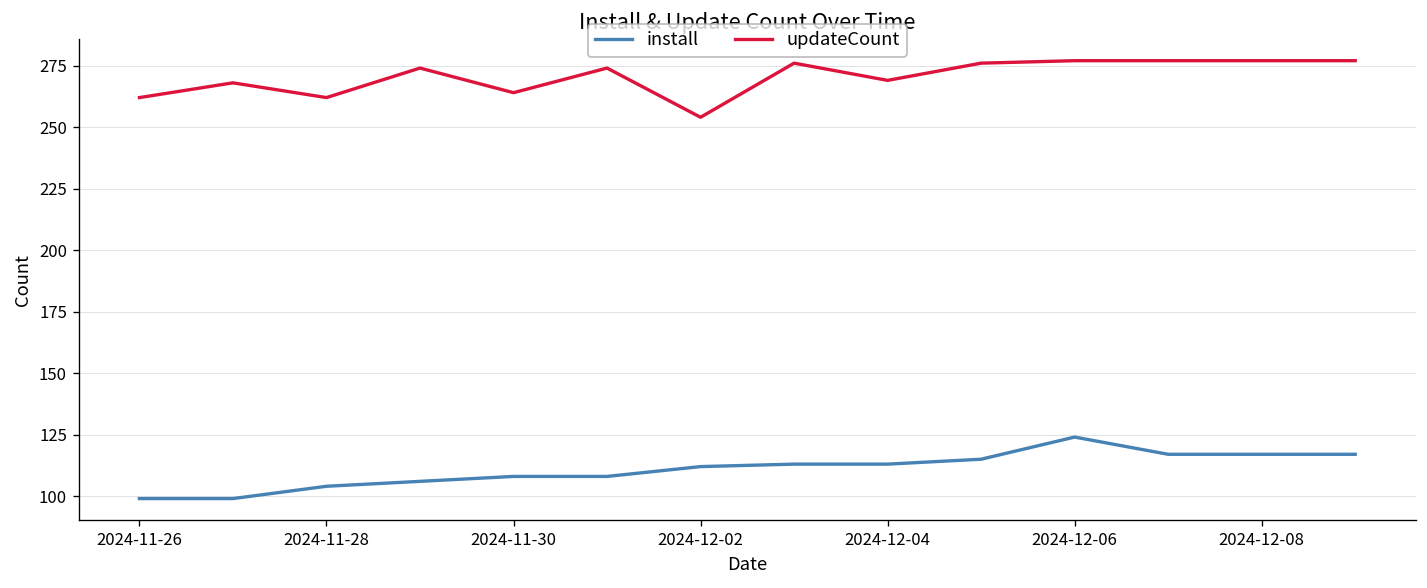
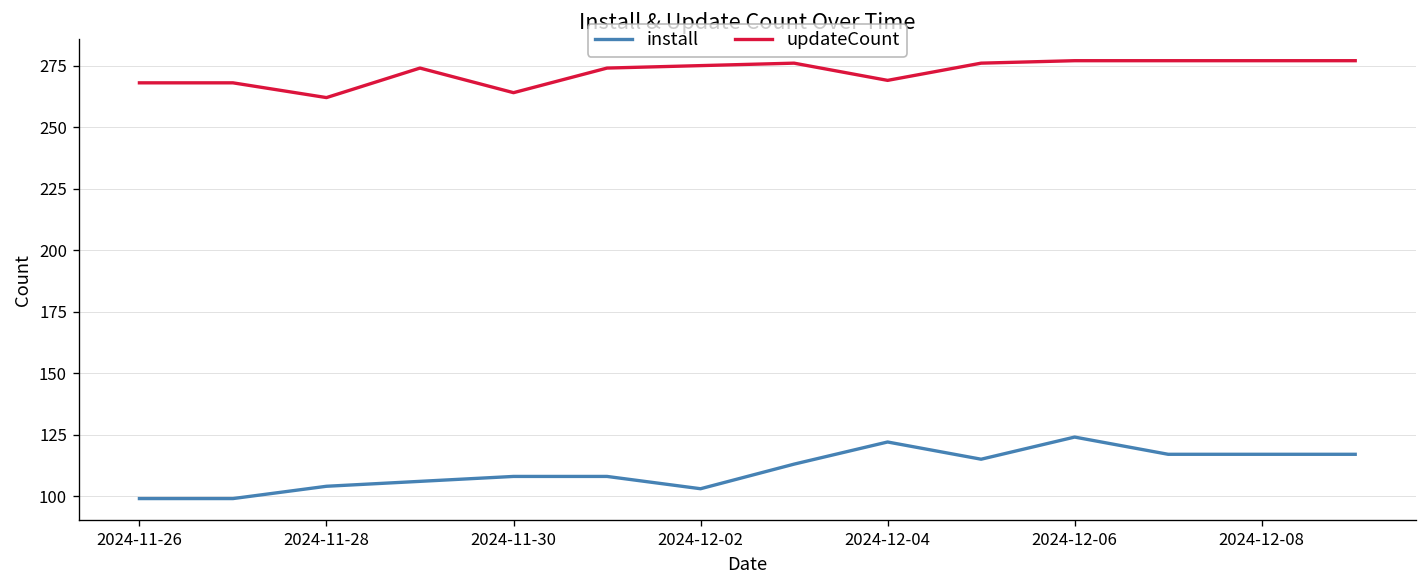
updateCount, 2024-11-26: 262 -> 268
install, 2024-12-02: 112 -> 103
updateCount, 2024-12-02: 254 -> 275
install, 2024-12-04: 113 -> 122
